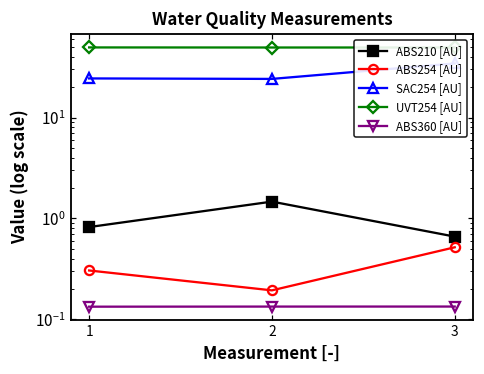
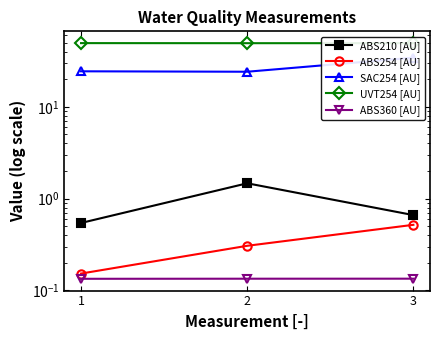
ABS210 [AU], 1: 0.8 -> 0.5
ABS254 [AU], 1: 0.31 -> 0.15
ABS254 [AU], 2: 0.19 -> 0.31
